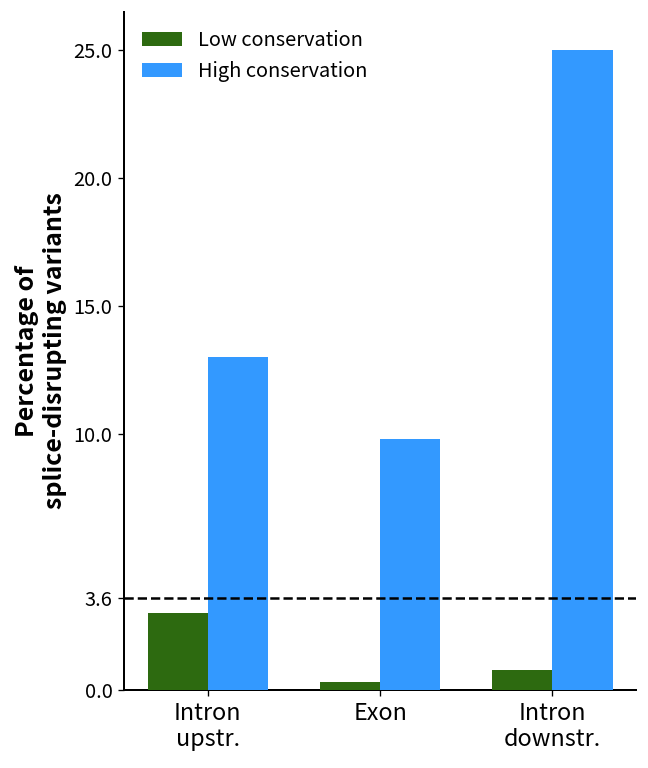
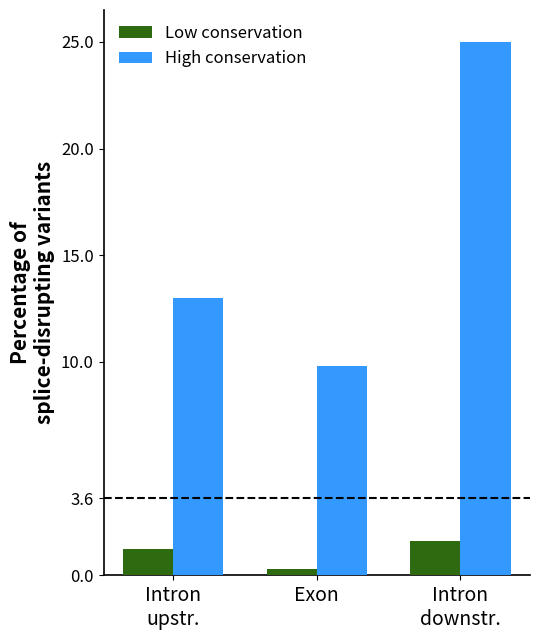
Low conservation, Intron upstr.: 3.0 -> 1.2
Low conservation, Intron downstr.: 0.8 -> 1.6
